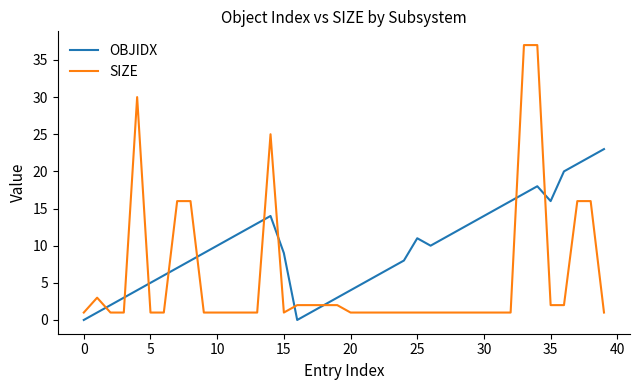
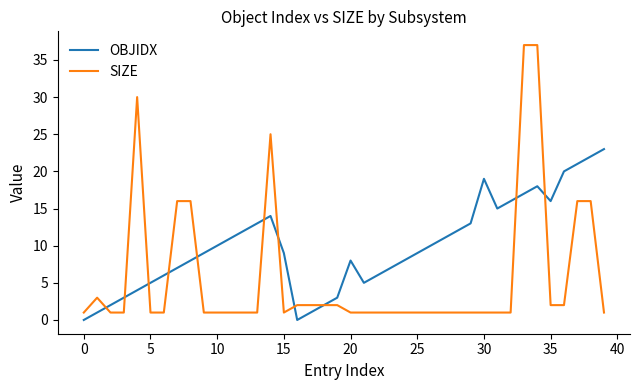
OBJIDX, 20: 4 -> 8
OBJIDX, 25: 11 -> 9
OBJIDX, 30: 14 -> 19
